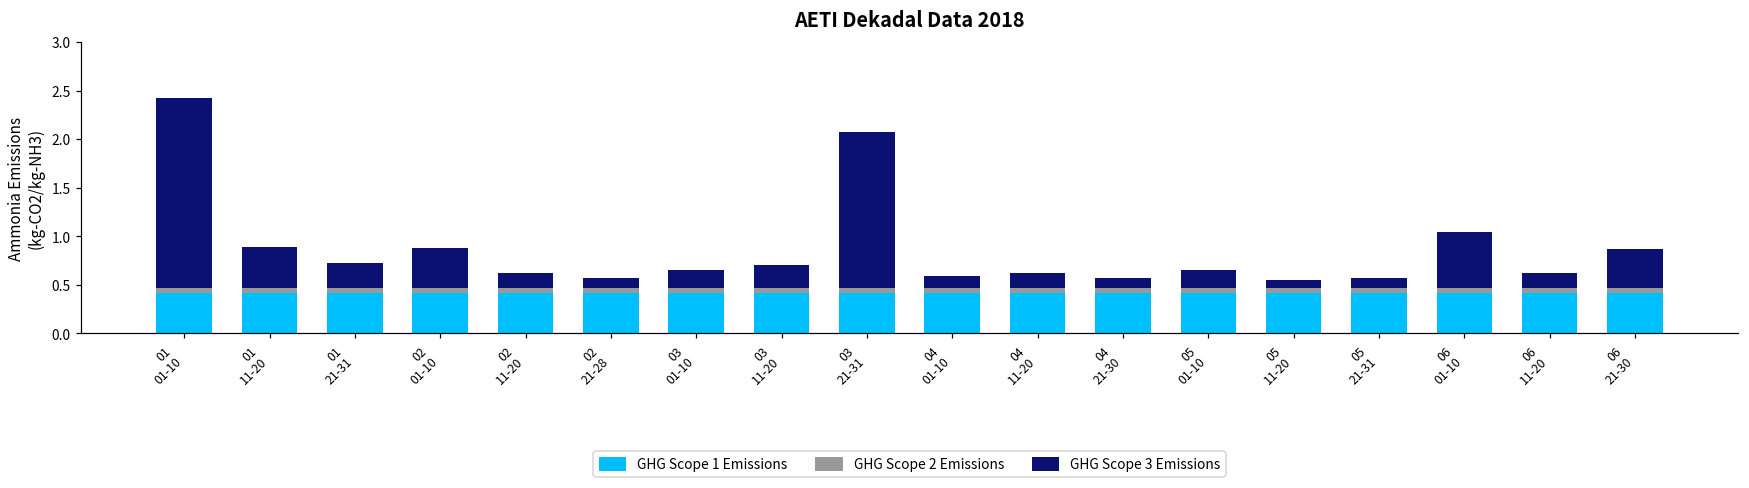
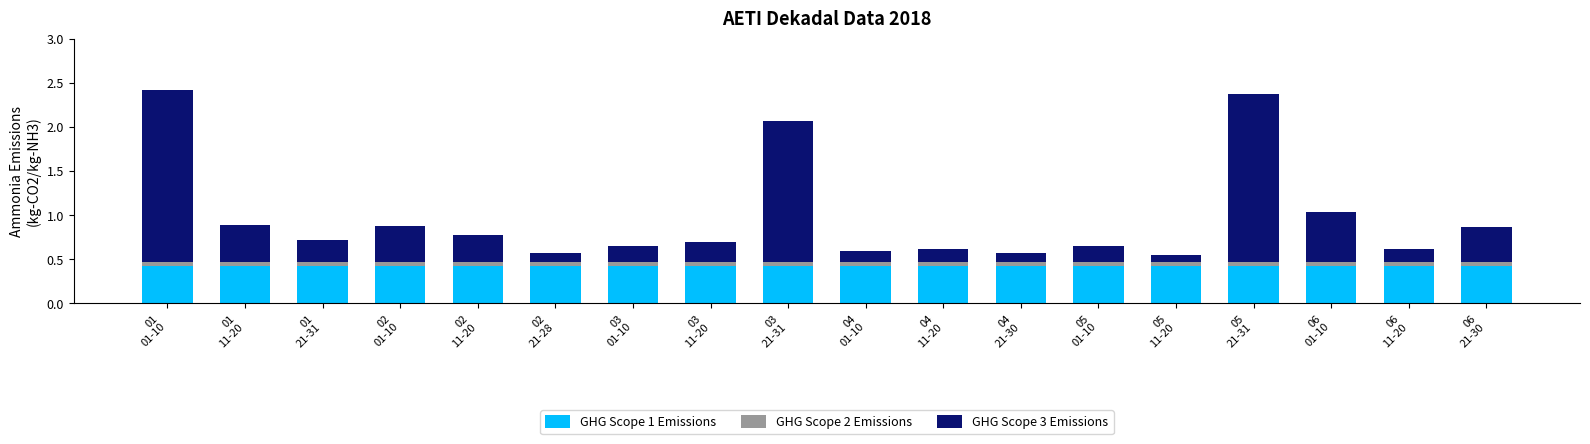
GHG Scope 3 Emissions, 02 11-20: 0.2 -> 0.3
GHG Scope 3 Emissions, 05 21-31: 0.1 -> 1.9
